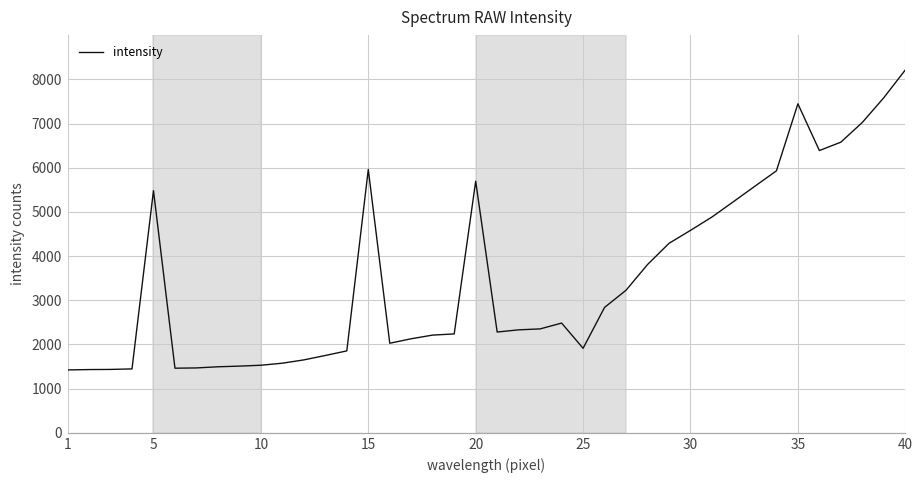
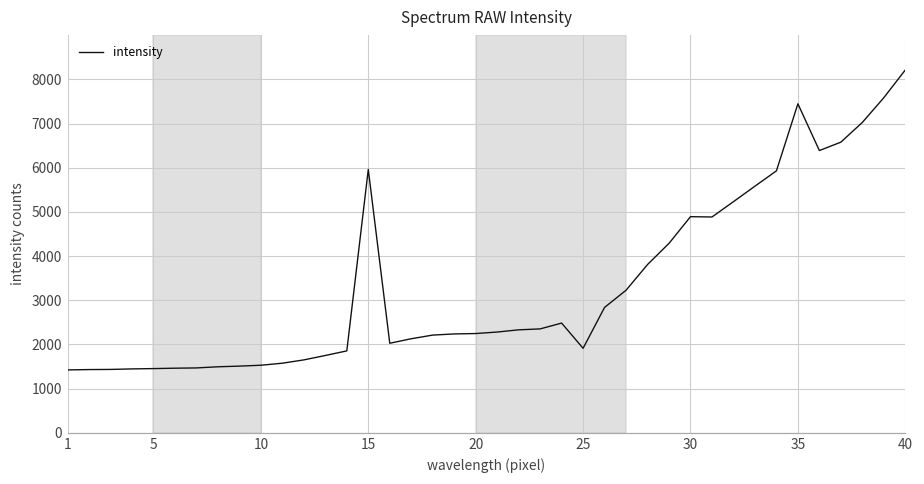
5: 5500 -> 1500
20: 5700 -> 2200
30: 4600 -> 4900
